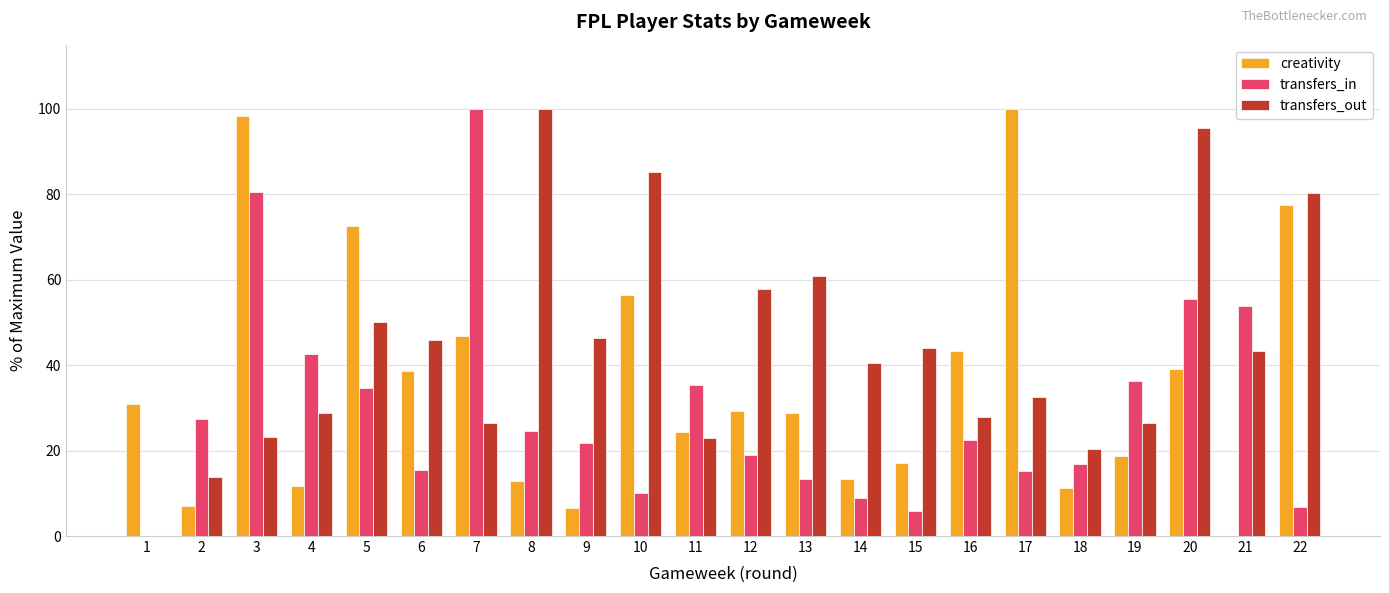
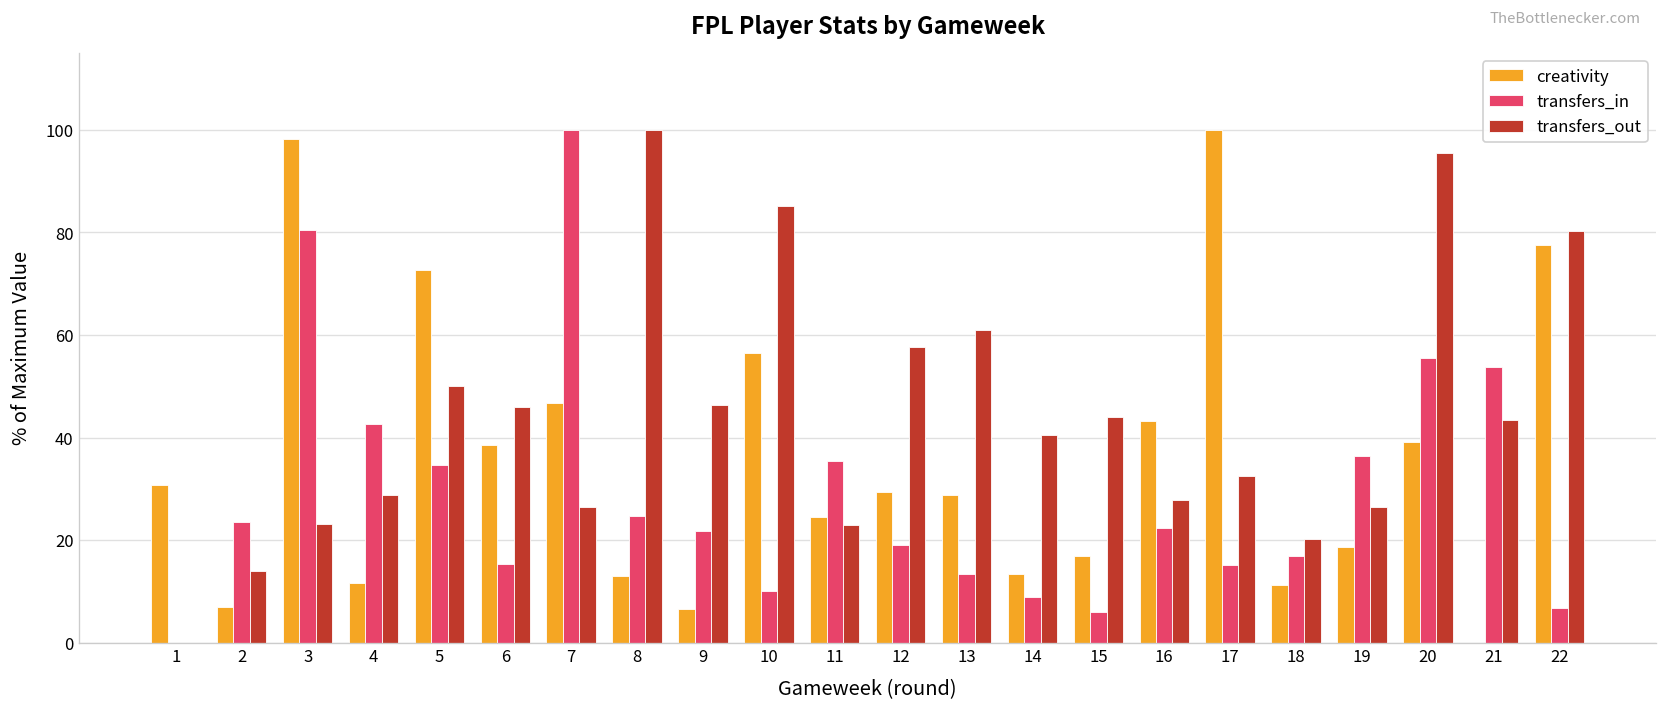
transfers_in, 2: 27 -> 24
